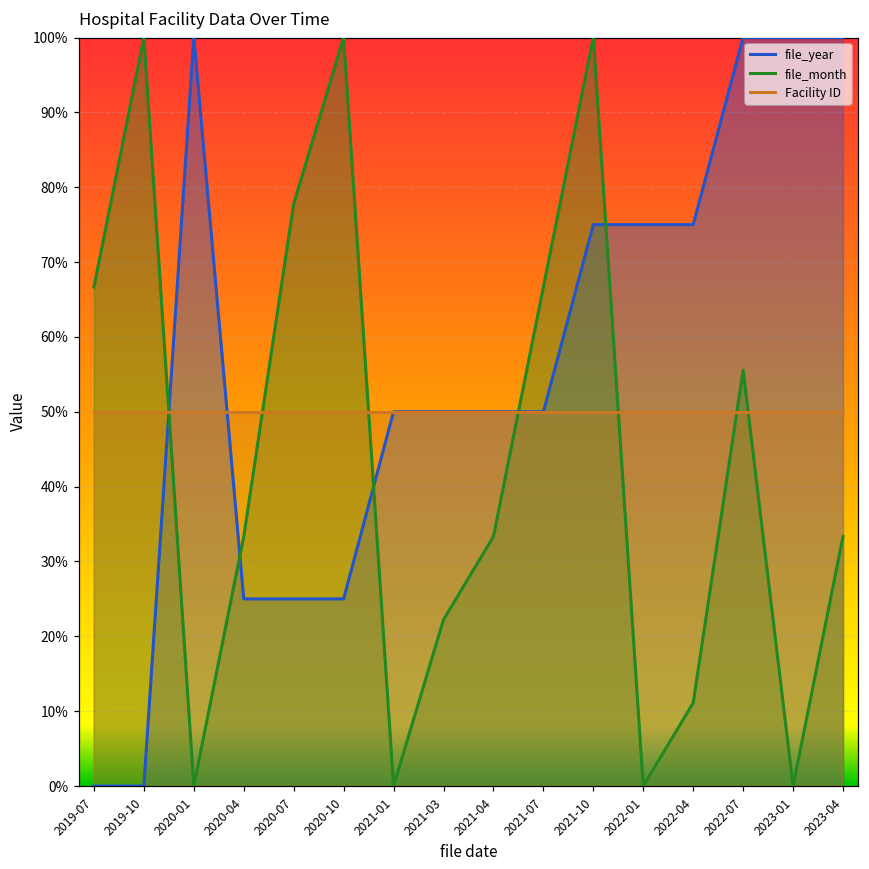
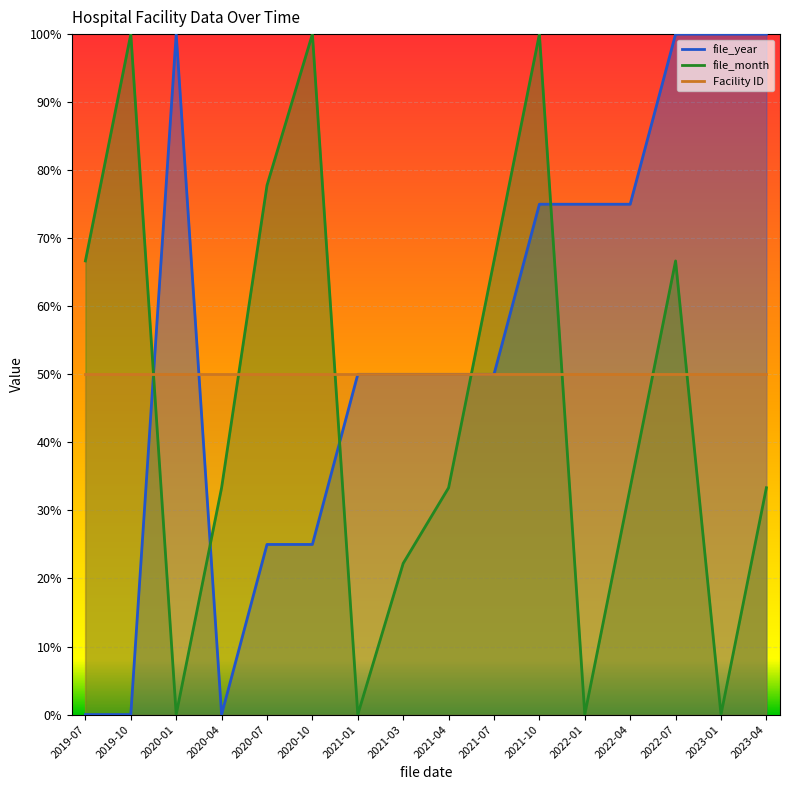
file_year, 2020-04: 25% -> 0%
file_month, 2022-04: 11% -> 33%
file_month, 2022-07: 56% -> 67%
